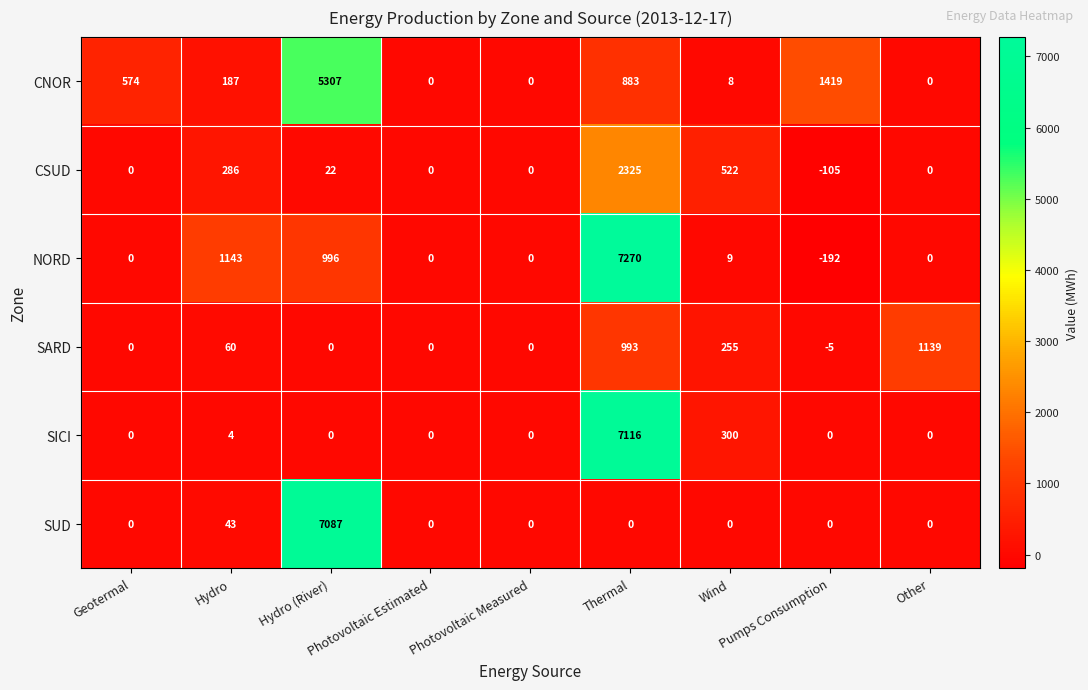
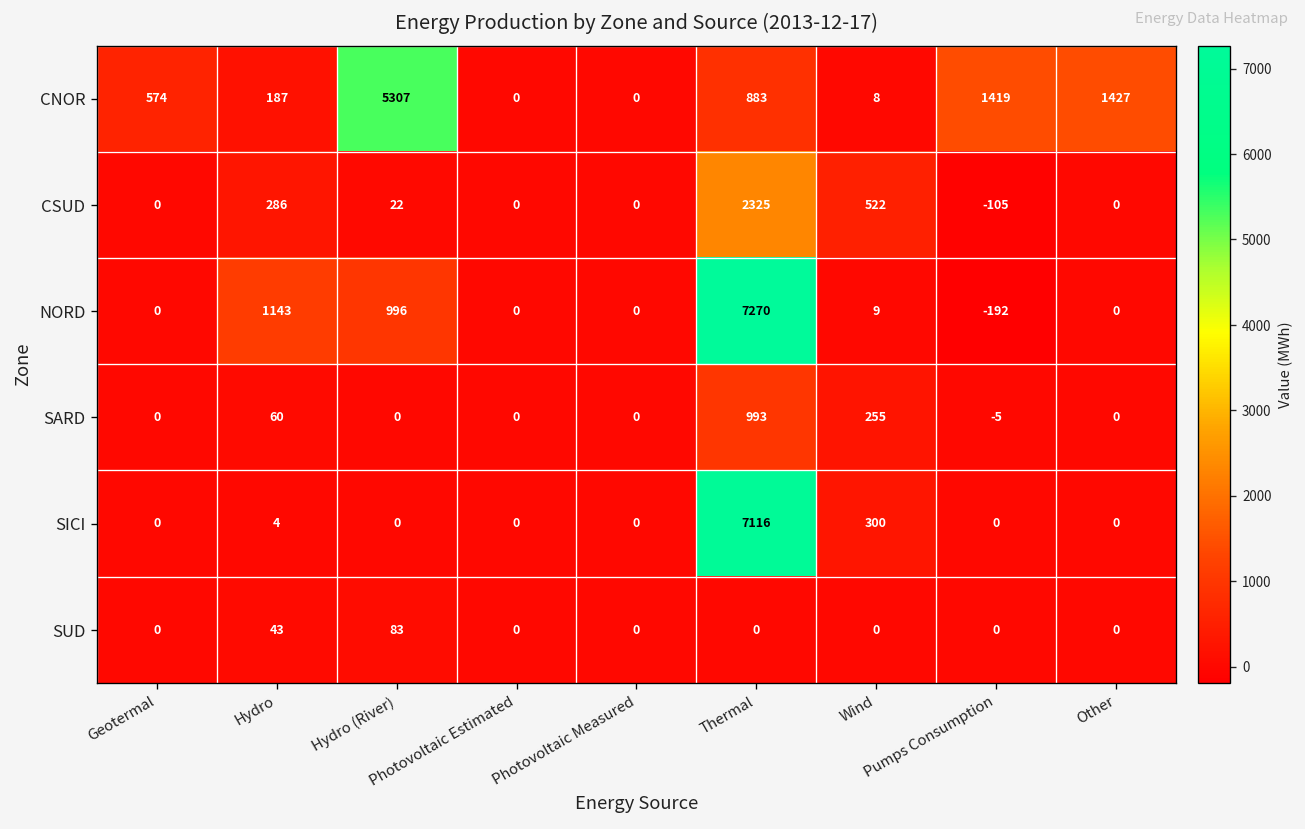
CNOR, Other: 0 -> 1427
SARD, Other: 1139 -> 0
SUD, Hydro (River): 7087 -> 83
